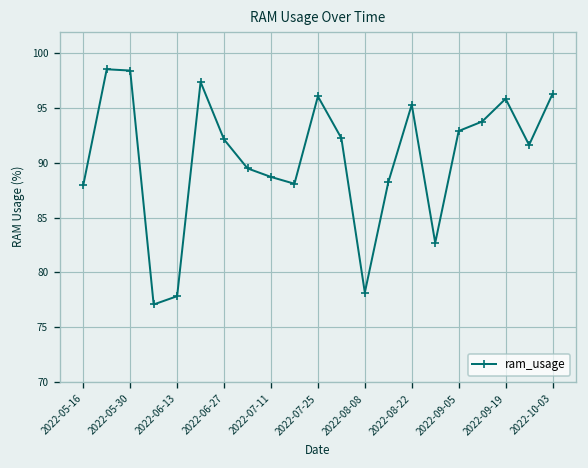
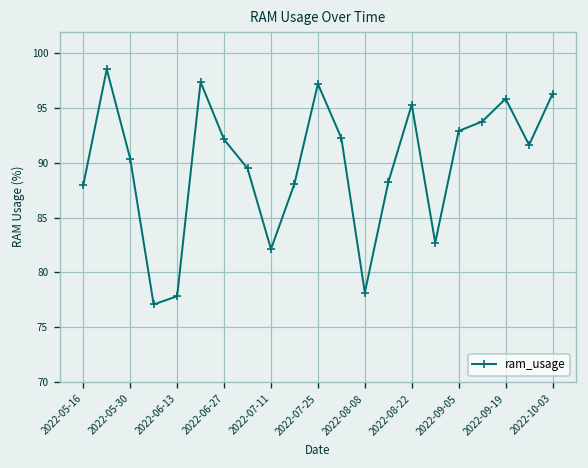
2022-05-30: 98 -> 90
2022-07-11: 89 -> 82
2022-07-25: 96 -> 97
